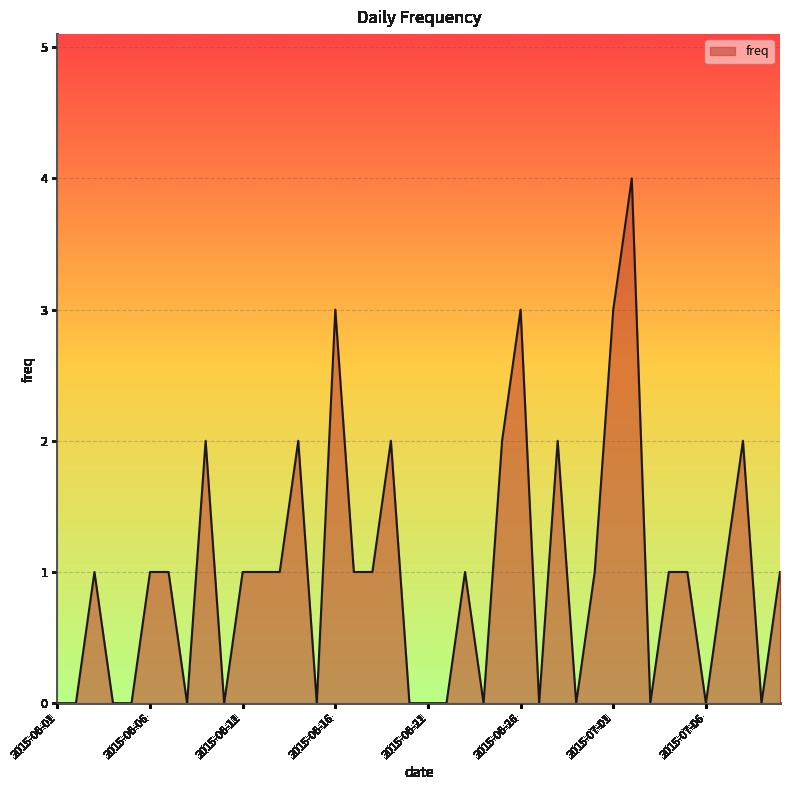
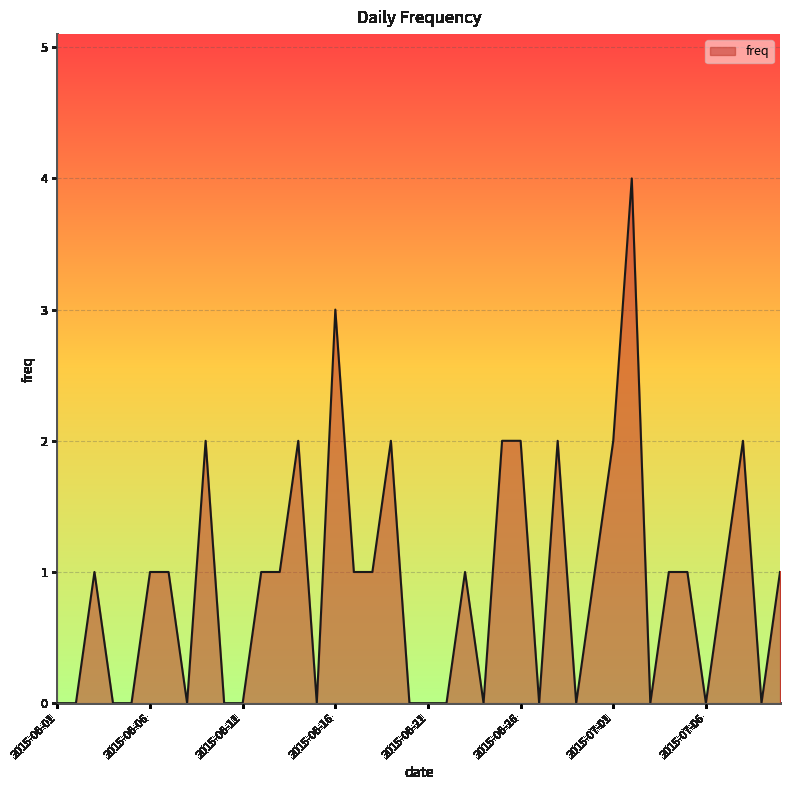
2015-06-11: 1 -> 0
2015-06-26: 3 -> 2
2015-07-01: 3 -> 2
